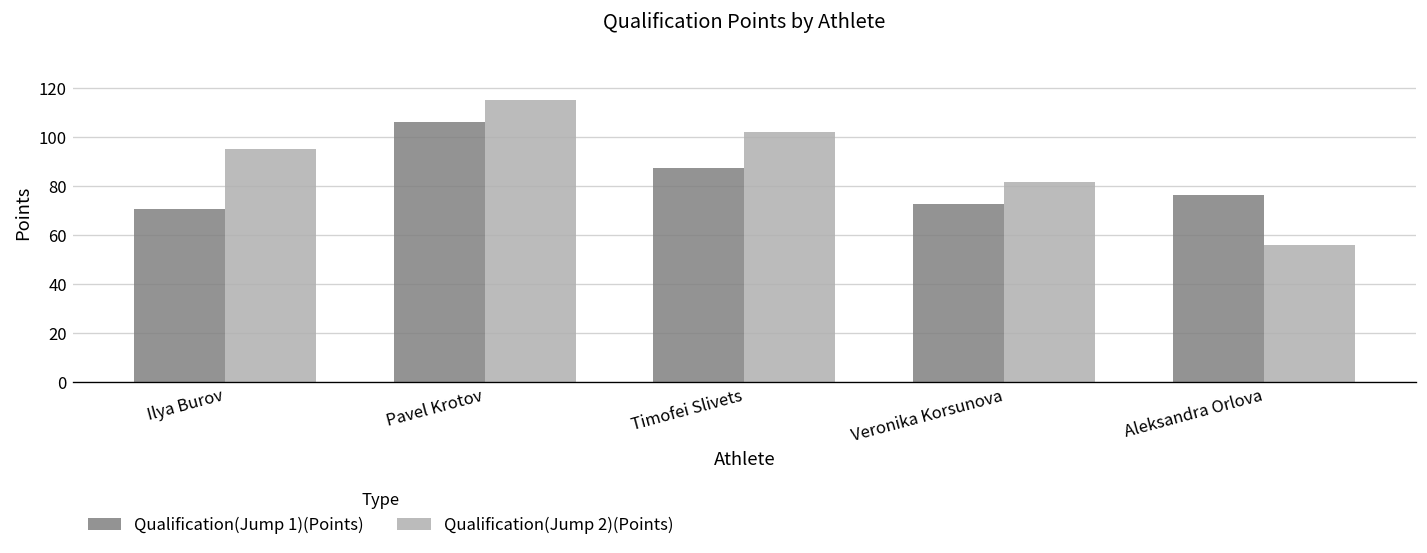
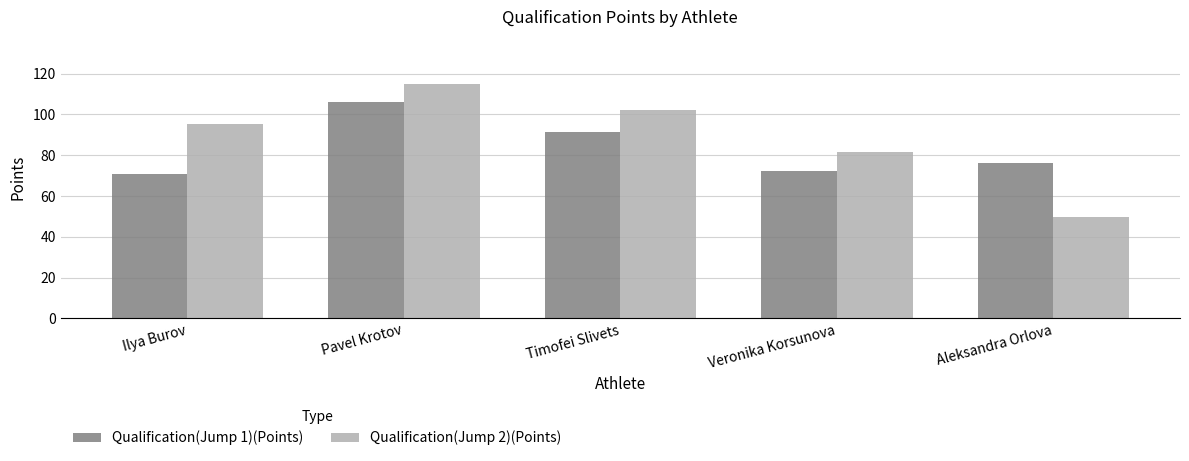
Qualification(Jump 1)(Points), Timofei Slivets: 87 -> 91
Qualification(Jump 2)(Points), Aleksandra Orlova: 56 -> 50
